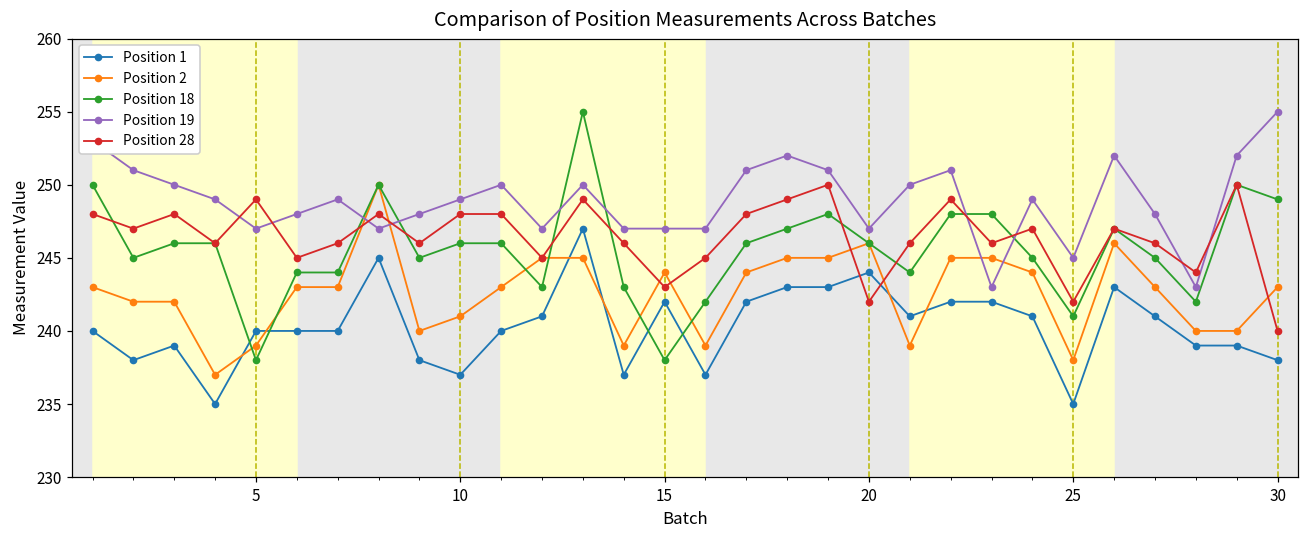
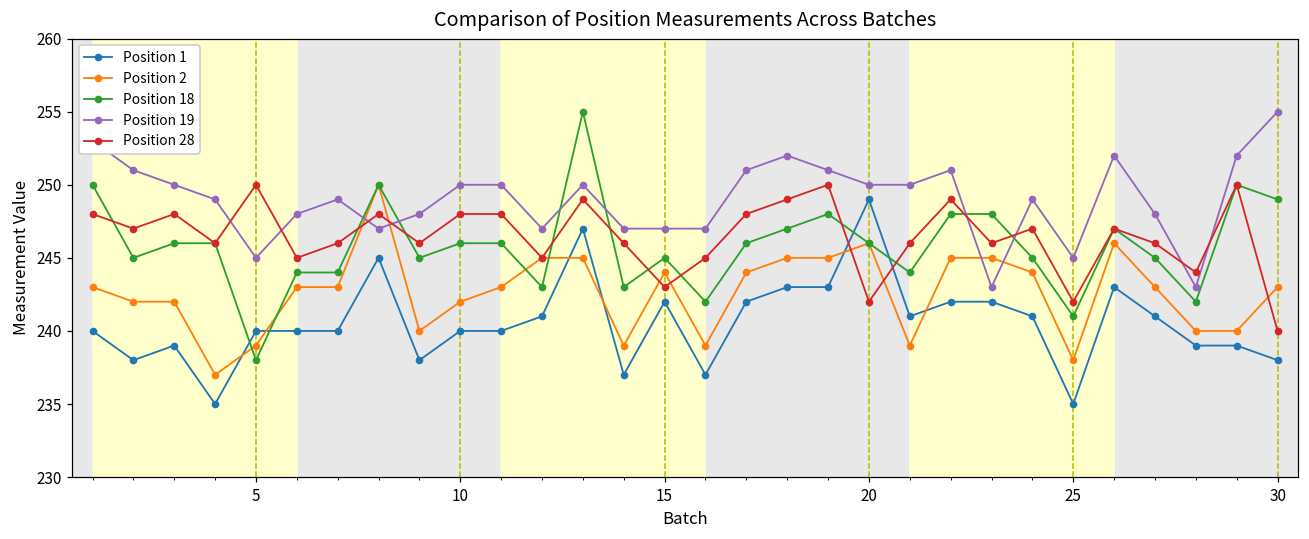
Position 19, 5: 247 -> 245
Position 28, 5: 249 -> 250
Position 1, 10: 237 -> 240
Position 2, 10: 241 -> 242
Position 19, 10: 249 -> 250
Position 18, 15: 238 -> 245
Position 1, 20: 244 -> 249
Position 19, 20: 247 -> 250
